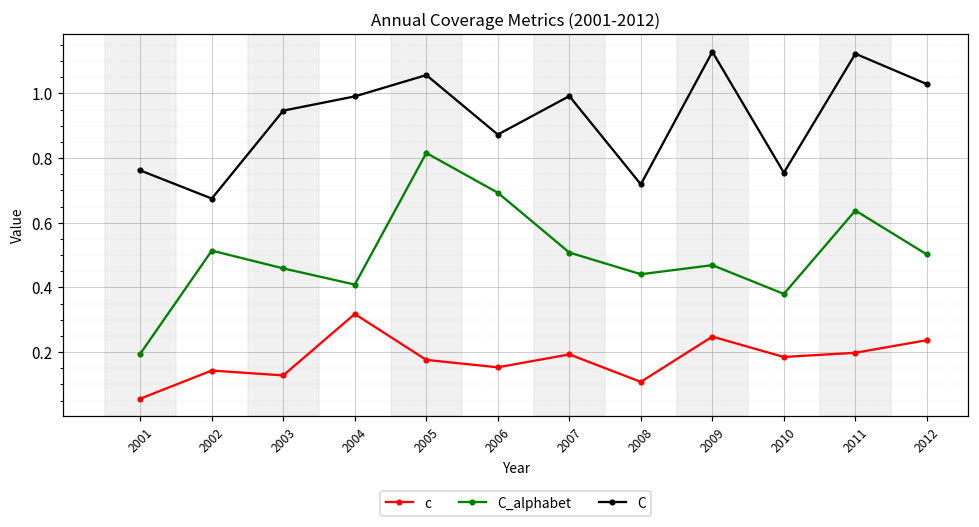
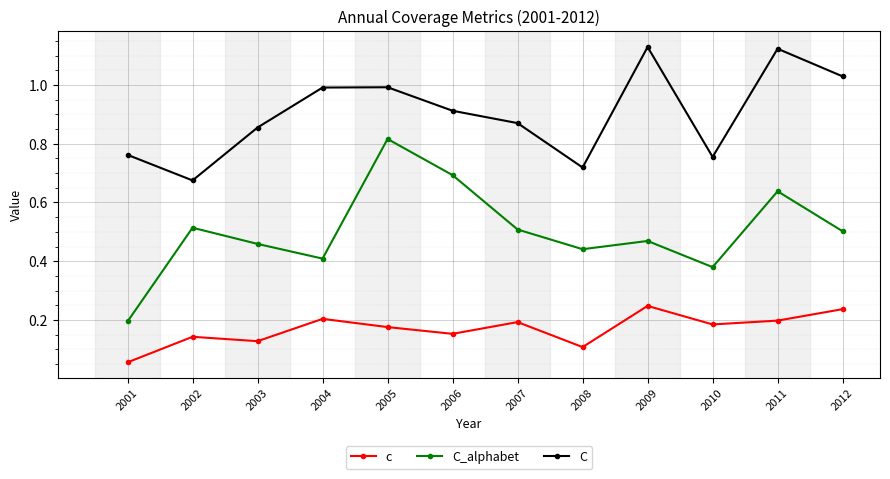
C, 2003: 0.95 -> 0.86
c, 2004: 0.32 -> 0.20
C, 2005: 1.06 -> 0.99
C, 2006: 0.87 -> 0.91
C, 2007: 0.99 -> 0.87
